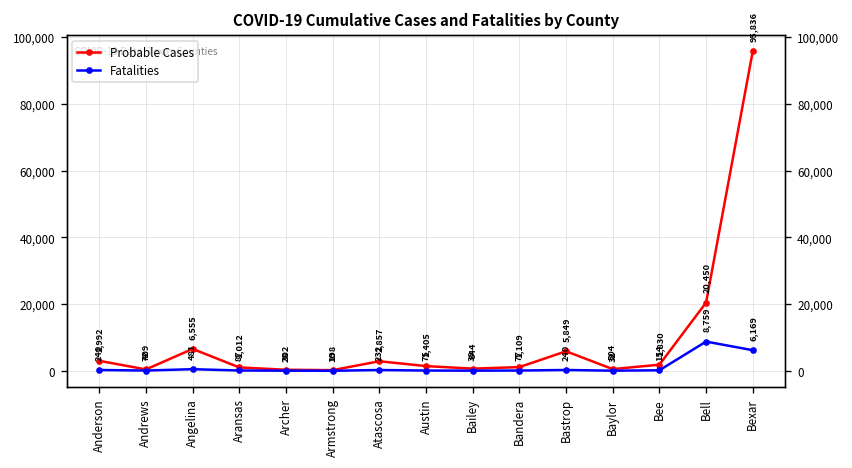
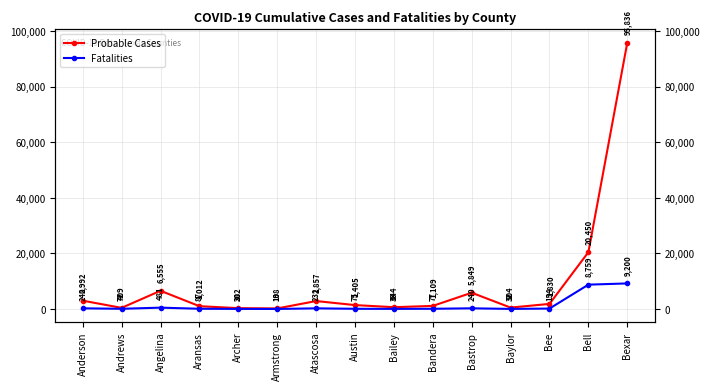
Fatalities, Bexar: 6,169 -> 9,200
